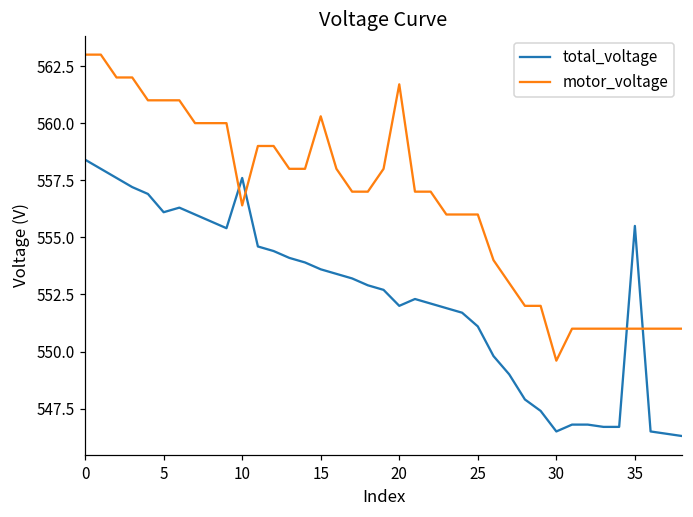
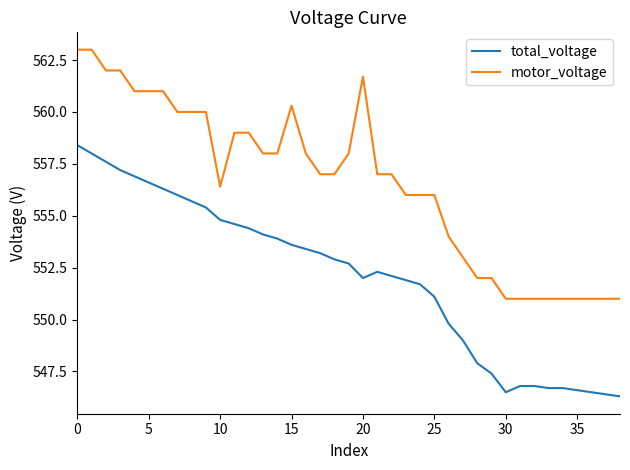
total_voltage, 5: 556.1 -> 556.6
total_voltage, 10: 557.6 -> 554.8
motor_voltage, 30: 549.6 -> 551.0
total_voltage, 35: 555.5 -> 546.6
